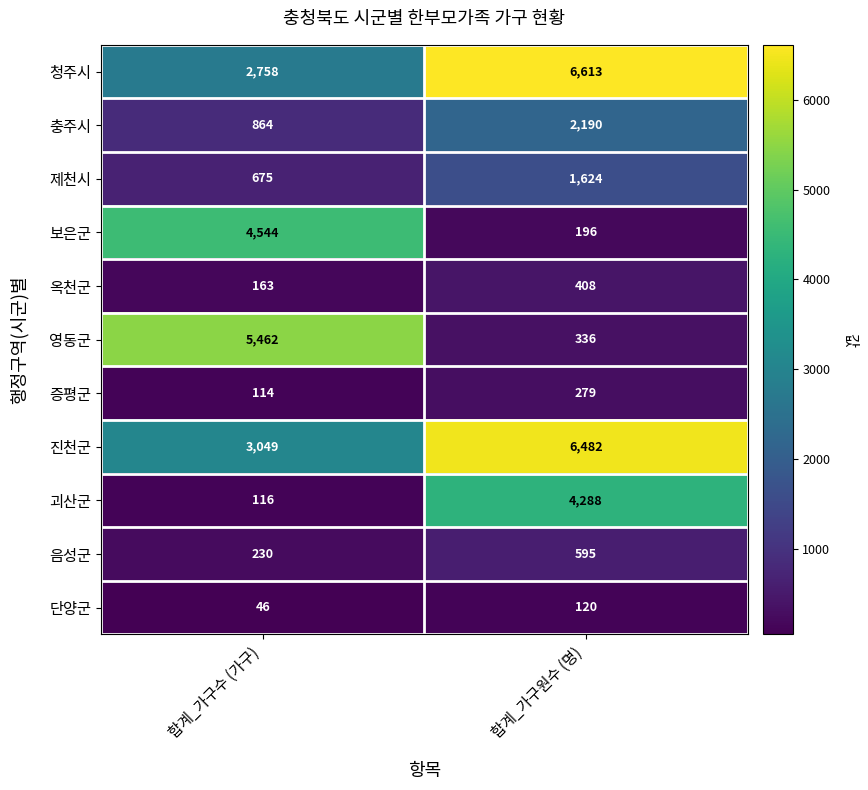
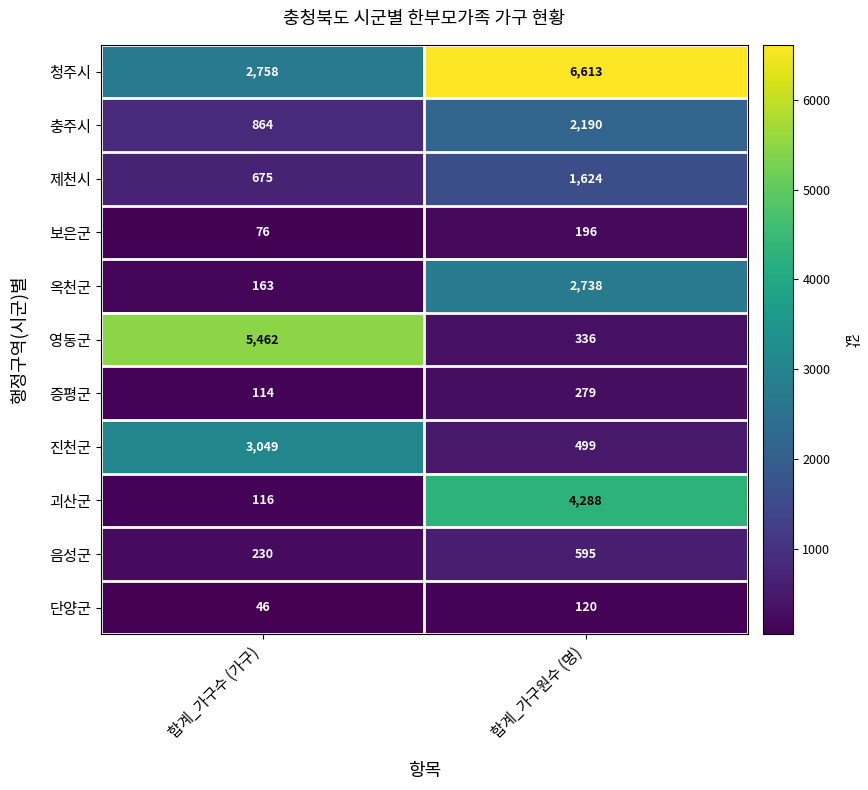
보은군, 합계_가구수 (가구): 4,544 -> 76
옥천군, 합계_가구원수 (명): 408 -> 2,738
진천군, 합계_가구원수 (명): 6,482 -> 499
